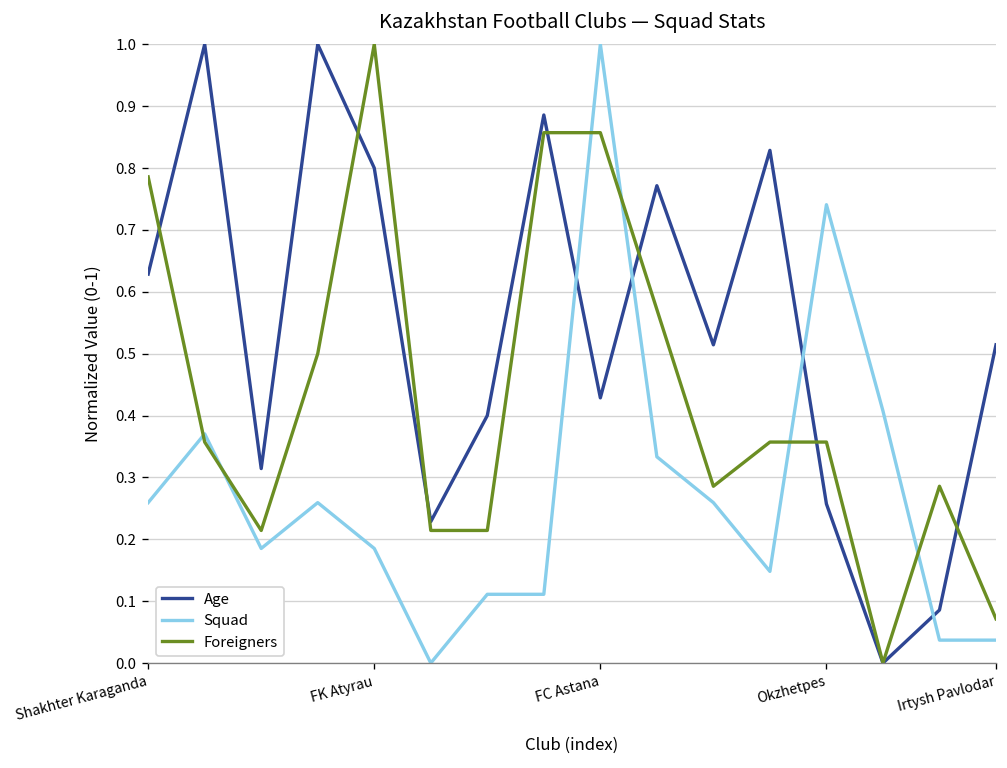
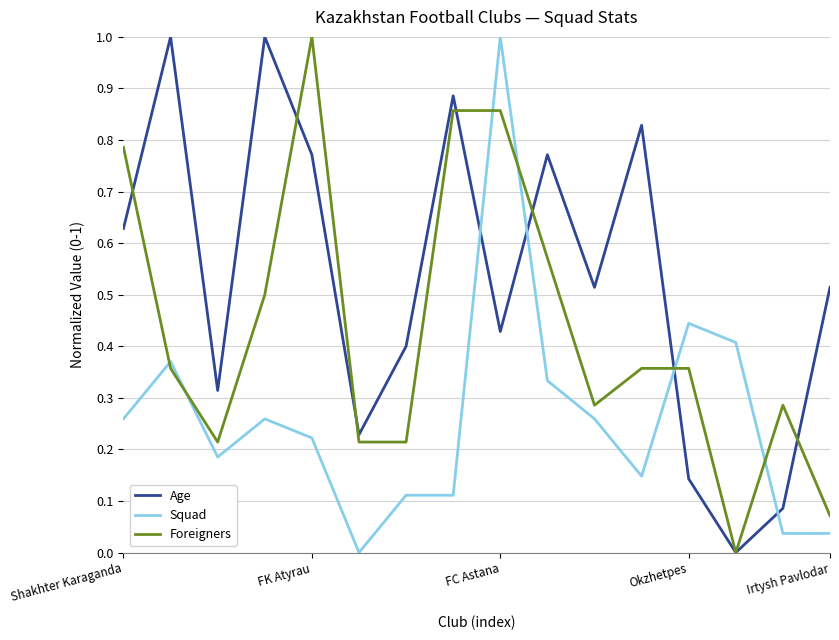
Age, FK Atyrau: 0.80 -> 0.77
Squad, FK Atyrau: 0.19 -> 0.22
Age, Okzhetpes: 0.26 -> 0.14
Squad, Okzhetpes: 0.74 -> 0.44
